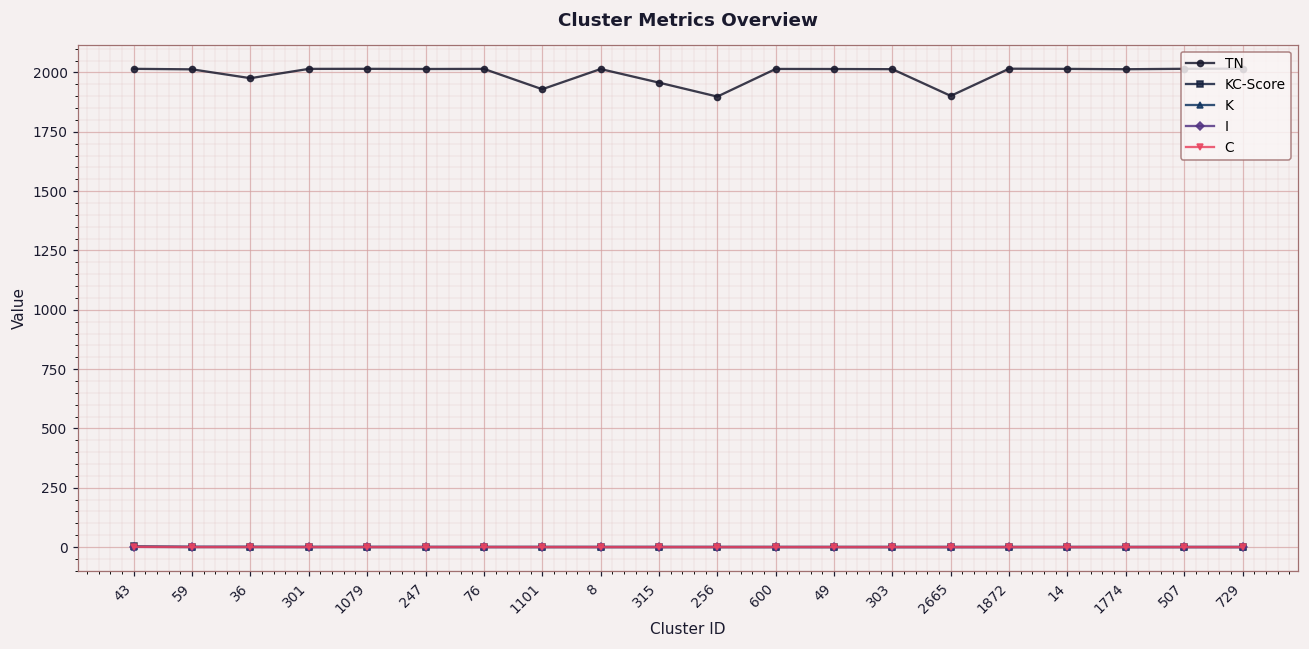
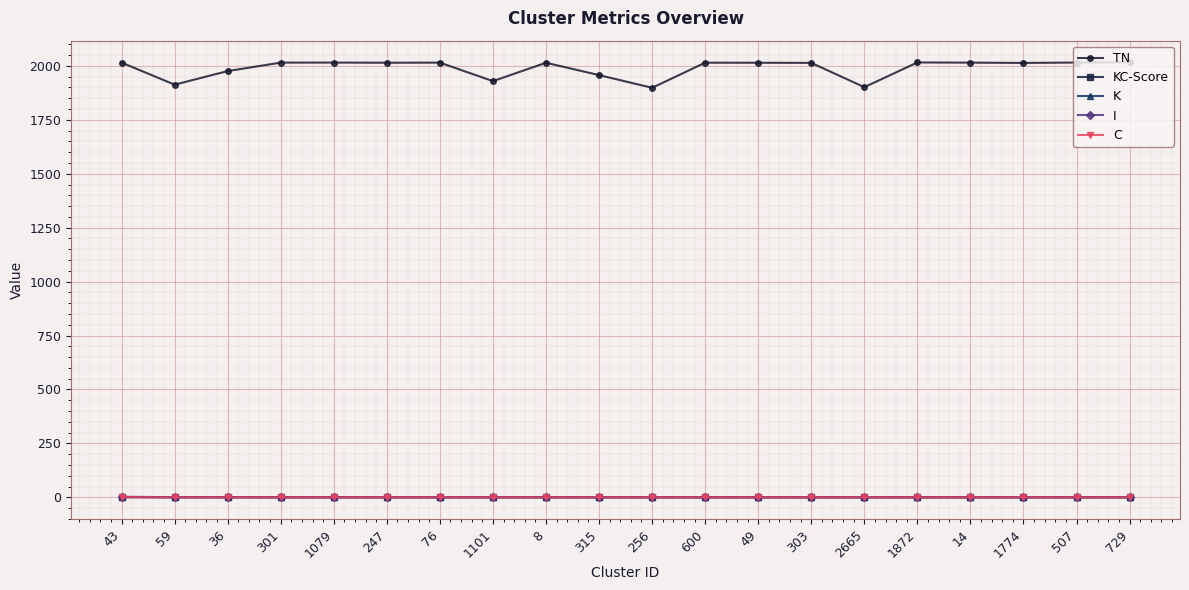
TN, 59: 2010 -> 1910
